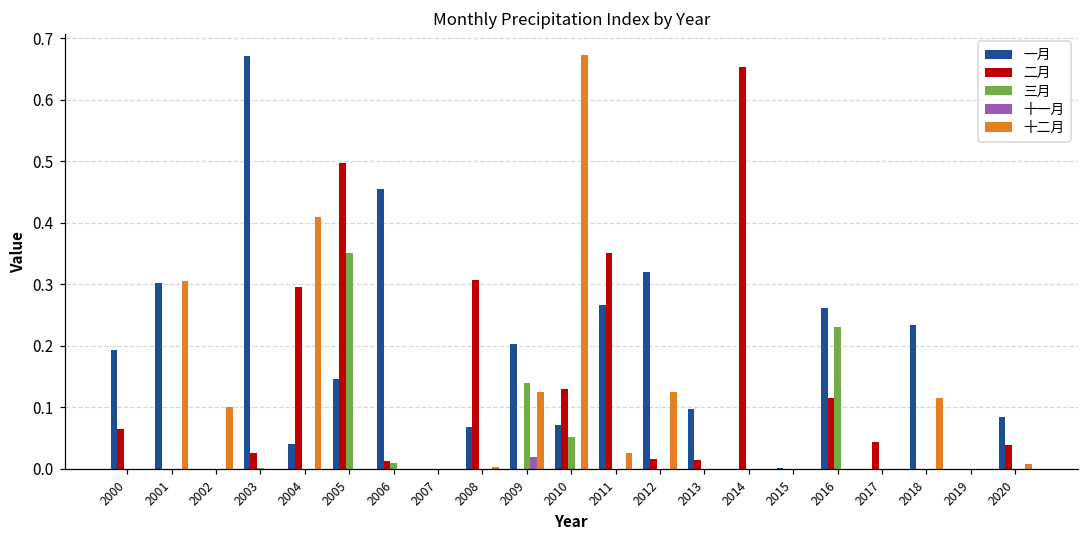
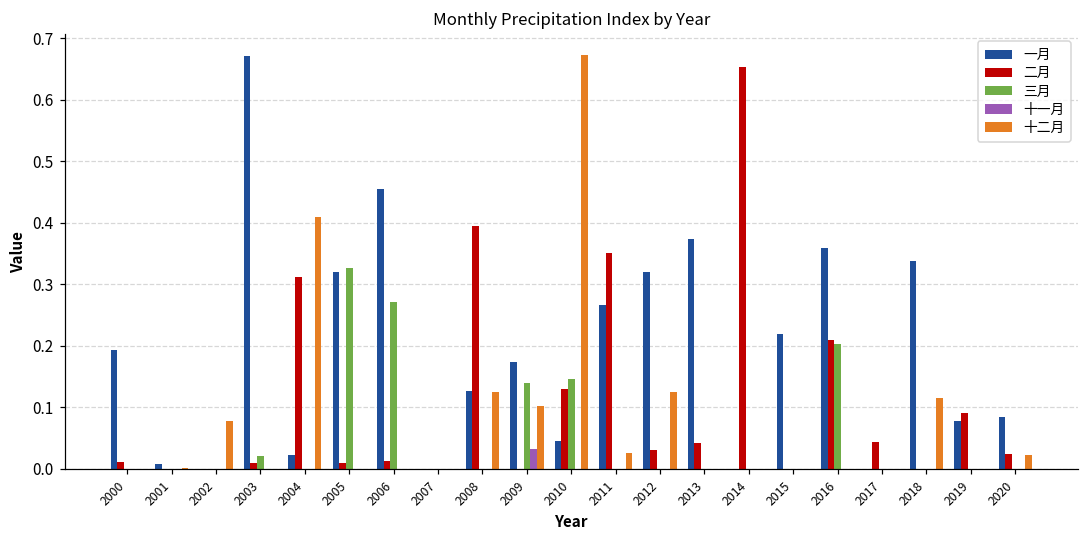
二月, 2000: 0.06 -> 0.01
一月, 2001: 0.30 -> 0.01
十二月, 2001: 0.31 -> 0.00
十二月, 2002: 0.10 -> 0.08
二月, 2003: 0.03 -> 0.01
三月, 2003: 0.00 -> 0.02
一月, 2004: 0.04 -> 0.02
二月, 2004: 0.30 -> 0.31
一月, 2005: 0.15 -> 0.32
二月, 2005: 0.50 -> 0.01
三月, 2005: 0.35 -> 0.33
三月, 2006: 0.01 -> 0.27
一月, 2008: 0.07 -> 0.13
二月, 2008: 0.31 -> 0.39
十二月, 2008: 0.00 -> 0.13
一月, 2009: 0.20 -> 0.17
十一月, 2009: 0.02 -> 0.03
十二月, 2009: 0.13 -> 0.10
一月, 2010: 0.07 -> 0.05
三月, 2010: 0.05 -> 0.15
二月, 2012: 0.02 -> 0.03
一月, 2013: 0.10 -> 0.37
二月, 2013: 0.01 -> 0.04
一月, 2015: 0.00 -> 0.22
一月, 2016: 0.26 -> 0.36
二月, 2016: 0.12 -> 0.21
三月, 2016: 0.23 -> 0.20
一月, 2018: 0.23 -> 0.34
一月, 2019: 0.00 -> 0.08
二月, 2019: 0.00 -> 0.09
二月, 2020: 0.04 -> 0.02
十二月, 2020: 0.01 -> 0.02
